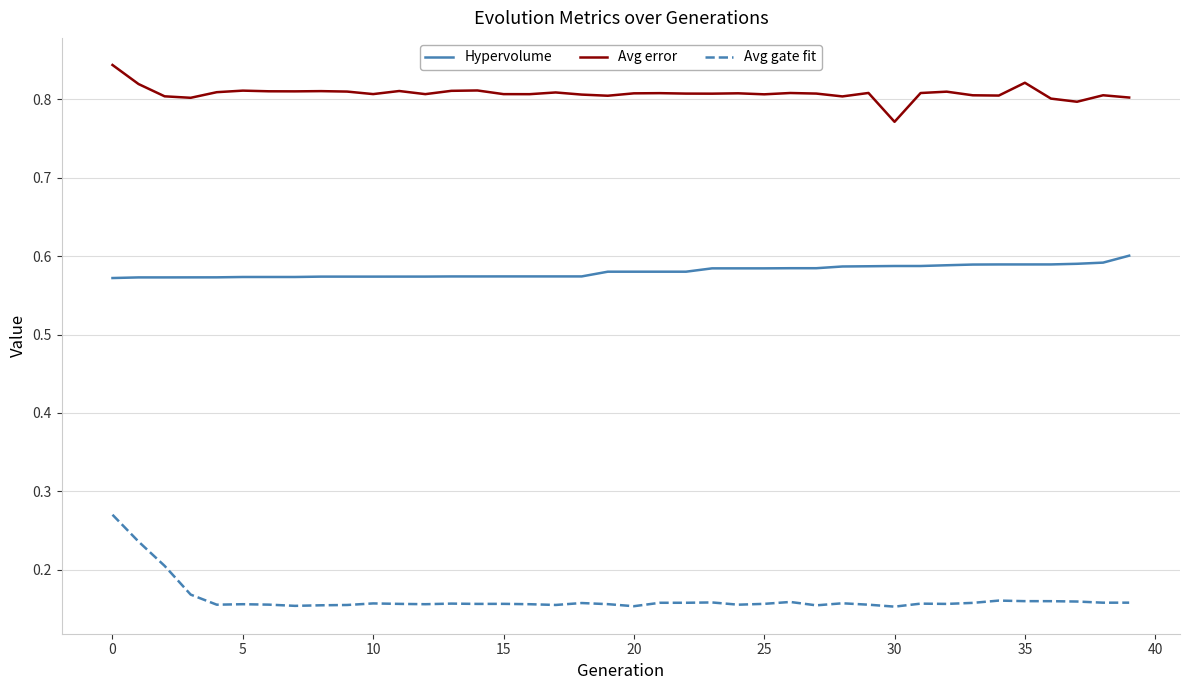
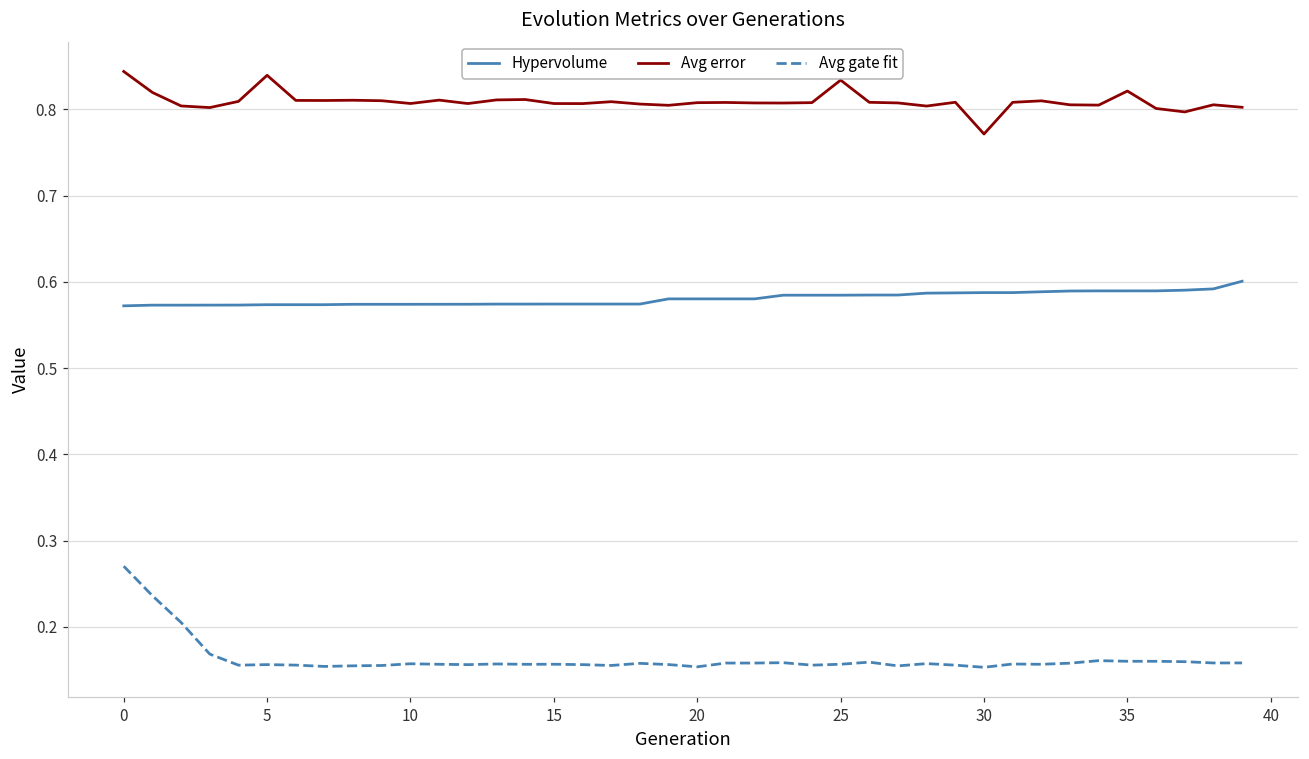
Avg error, 5: 0.81 -> 0.84
Avg error, 25: 0.81 -> 0.83
